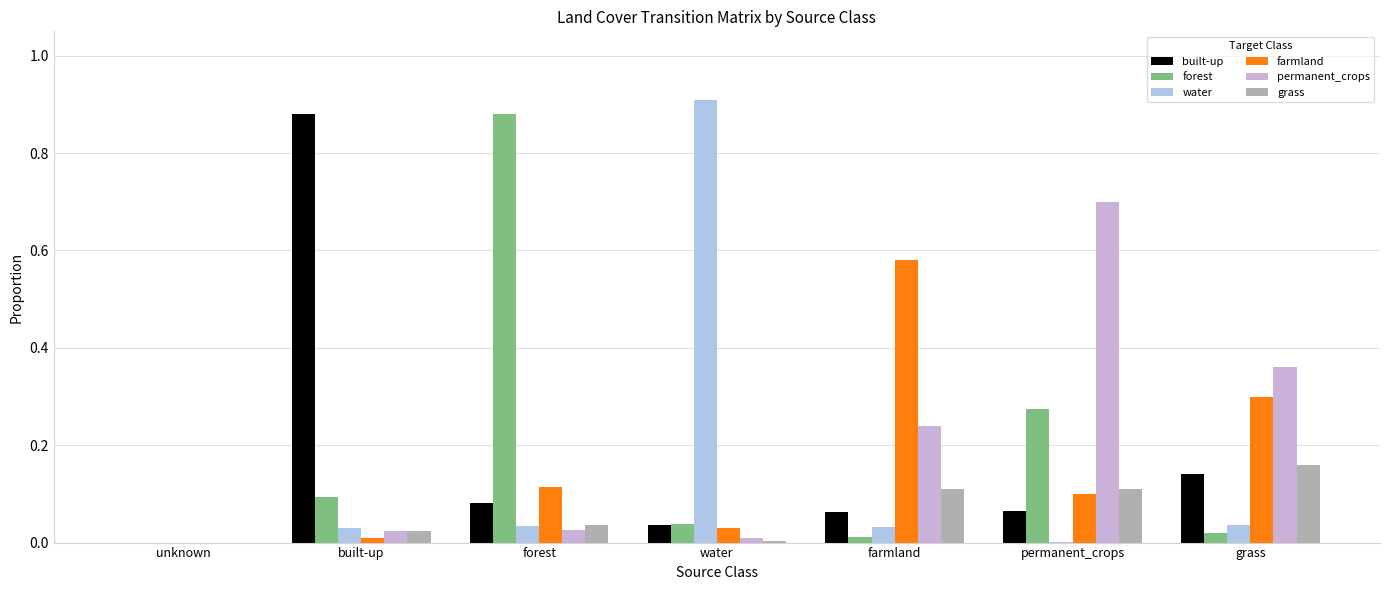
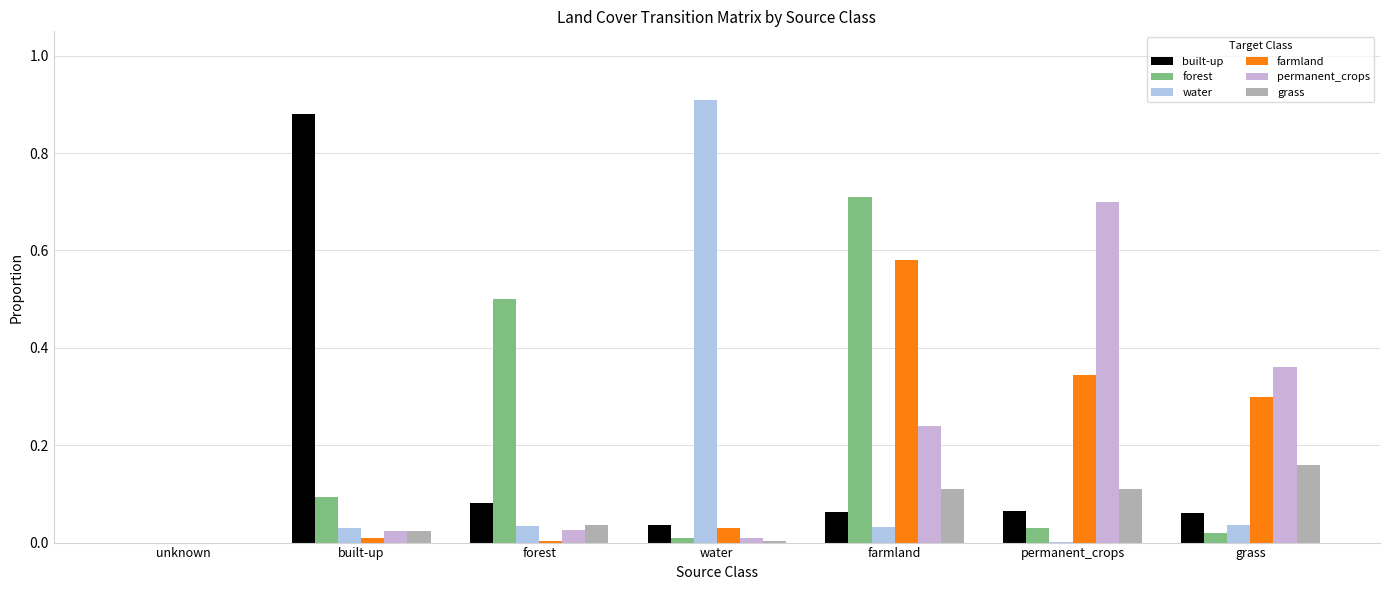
forest, forest: 0.88 -> 0.50
farmland, forest: 0.12 -> 0.00
forest, water: 0.04 -> 0.01
forest, farmland: 0.01 -> 0.71
forest, permanent_crops: 0.28 -> 0.03
farmland, permanent_crops: 0.10 -> 0.35
built-up, grass: 0.14 -> 0.06
